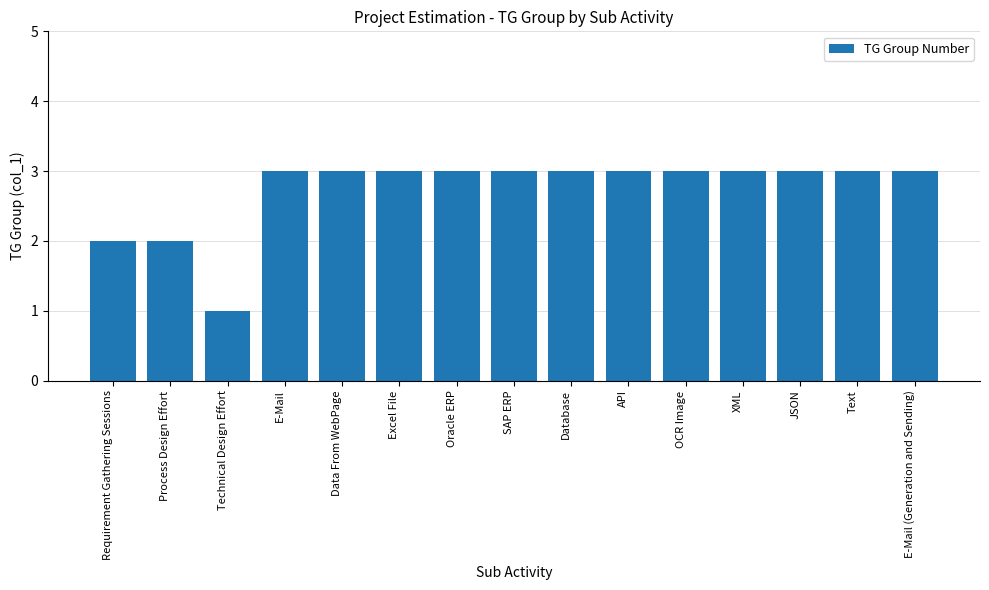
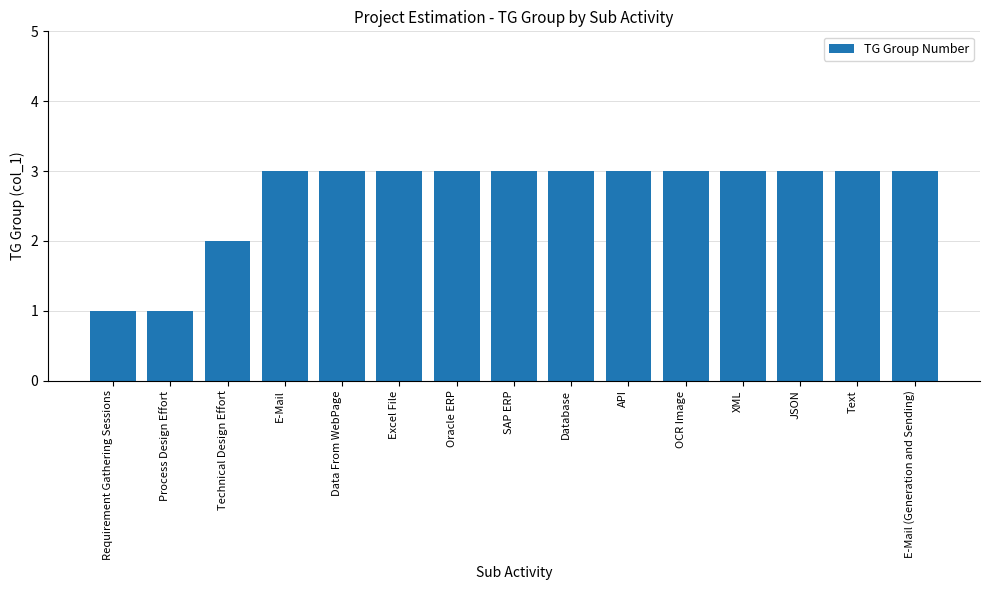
Requirement Gathering Sessions: 2 -> 1
Process Design Effort: 2 -> 1
Technical Design Effort: 1 -> 2
